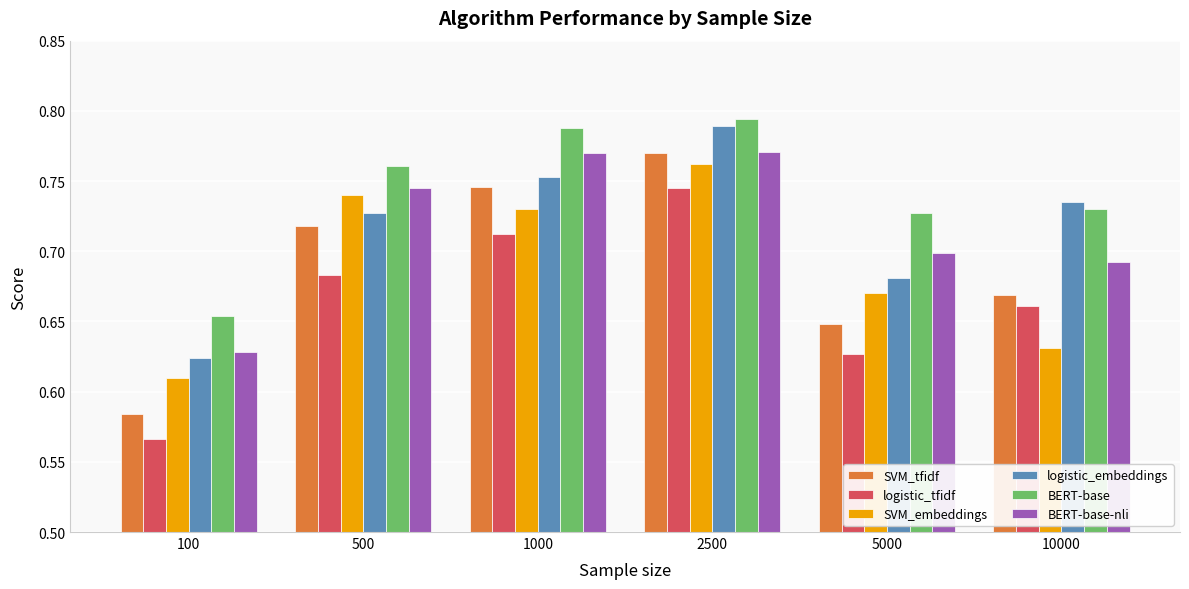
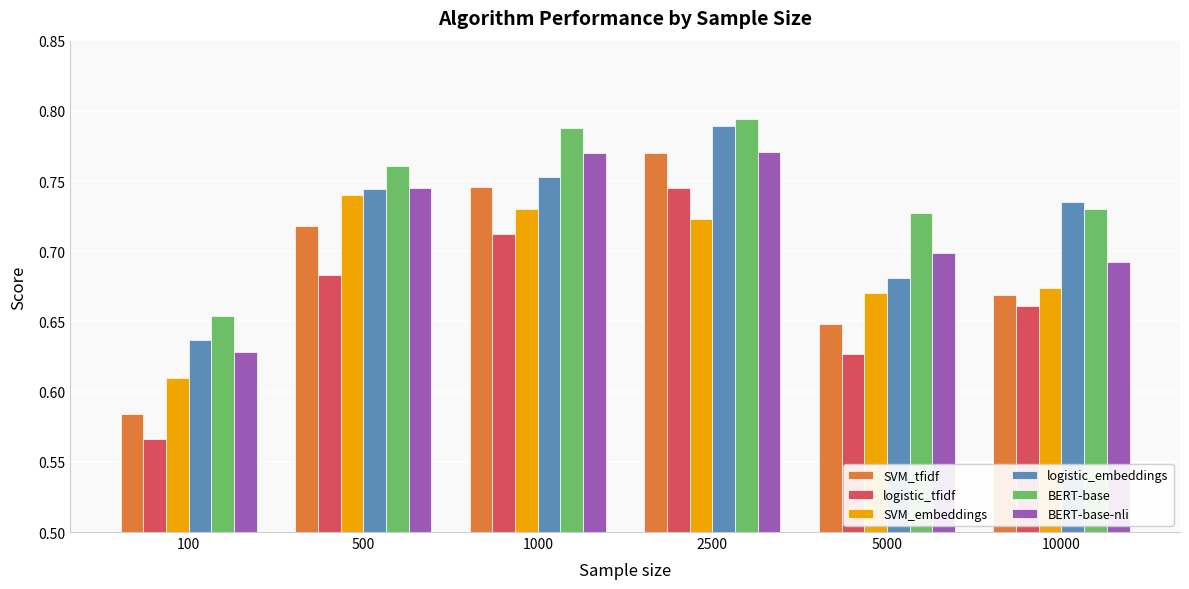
logistic_embeddings, 100: 0.624 -> 0.637
logistic_embeddings, 500: 0.727 -> 0.744
SVM_embeddings, 2500: 0.762 -> 0.723
SVM_embeddings, 10000: 0.631 -> 0.674
